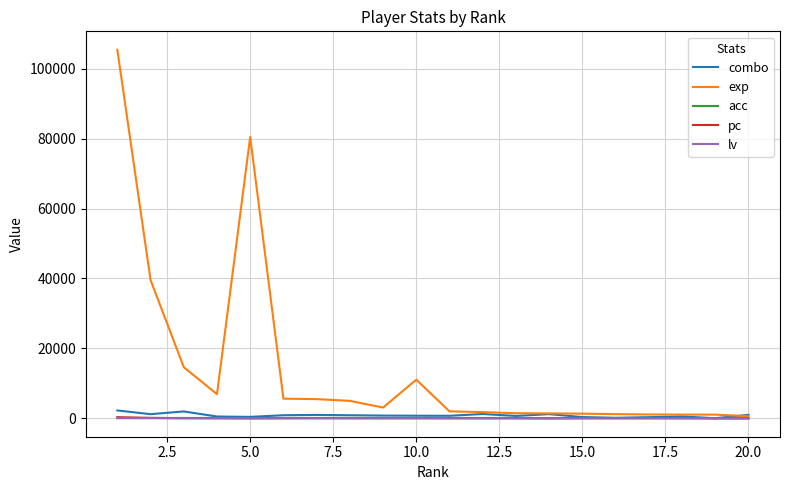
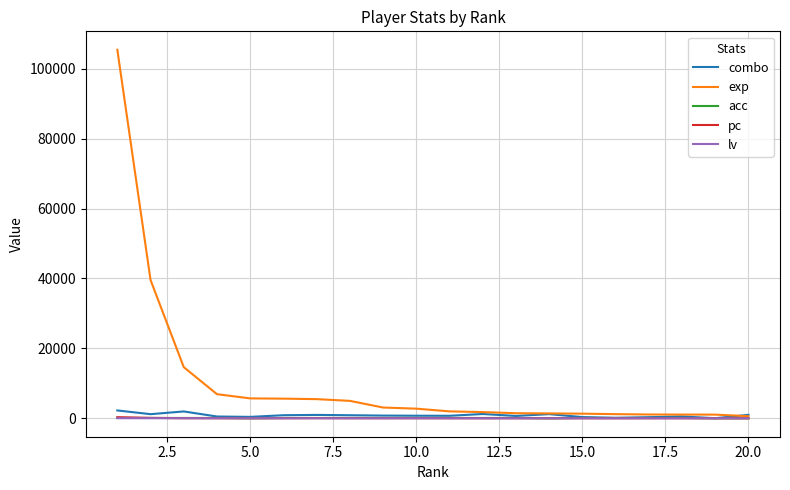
exp, 5.0: 80000 -> 6000
exp, 10.0: 11000 -> 3000
